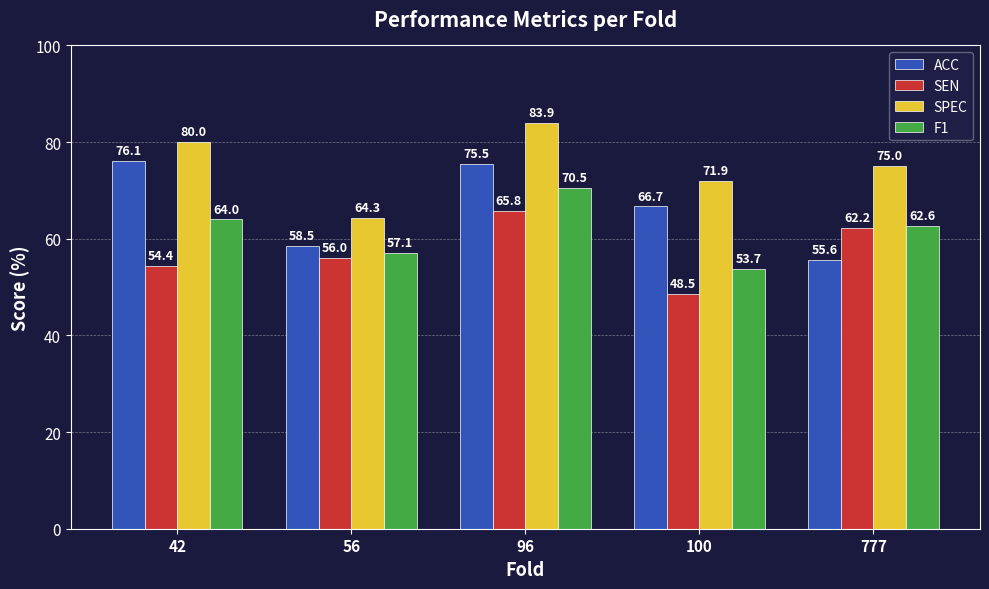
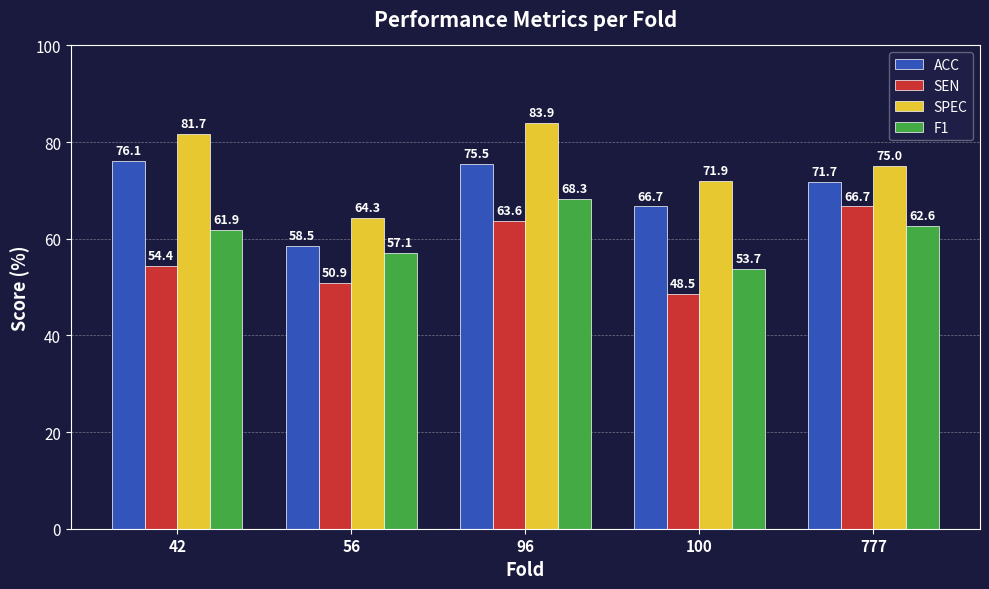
SPEC, 42: 80.0 -> 81.7
F1, 42: 64.0 -> 61.9
SEN, 56: 56.0 -> 50.9
SEN, 96: 65.8 -> 63.6
F1, 96: 70.5 -> 68.3
ACC, 777: 55.6 -> 71.7
SEN, 777: 62.2 -> 66.7
